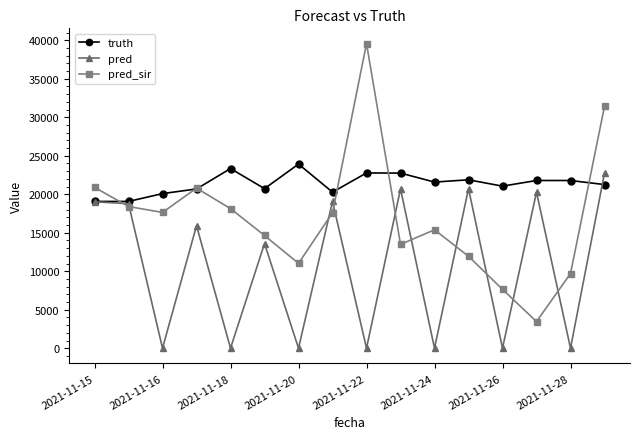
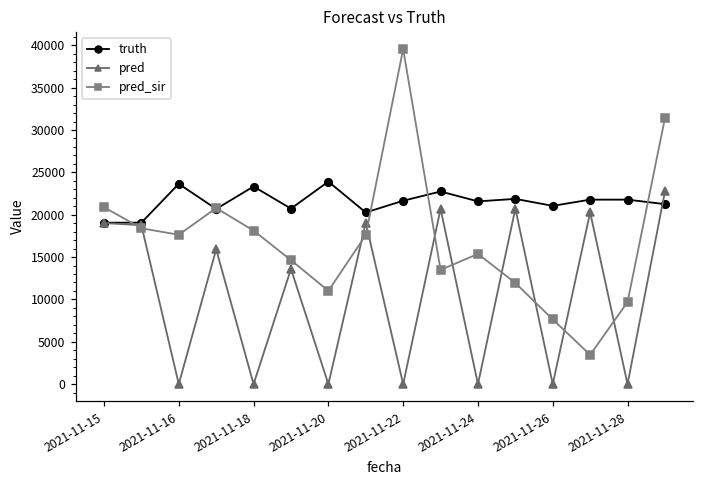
truth, 2021-11-16: 20000 -> 24000
truth, 2021-11-22: 23000 -> 22000
